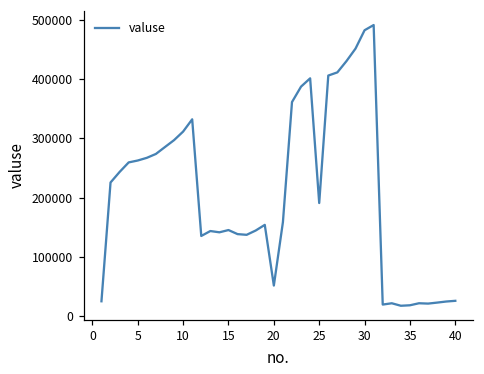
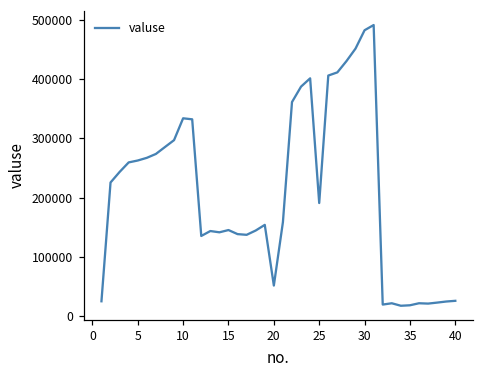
10: 310000 -> 330000
